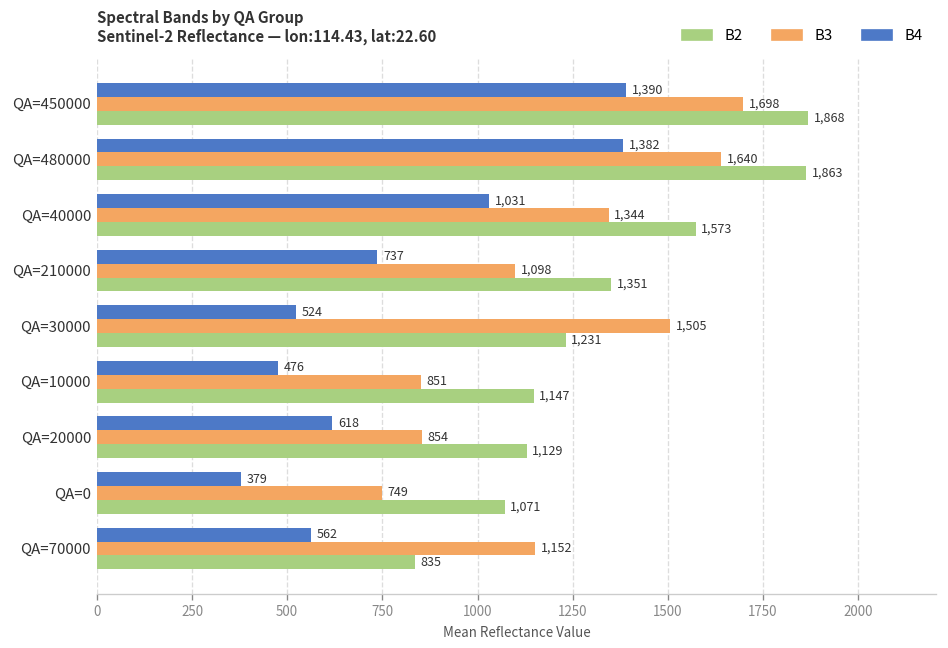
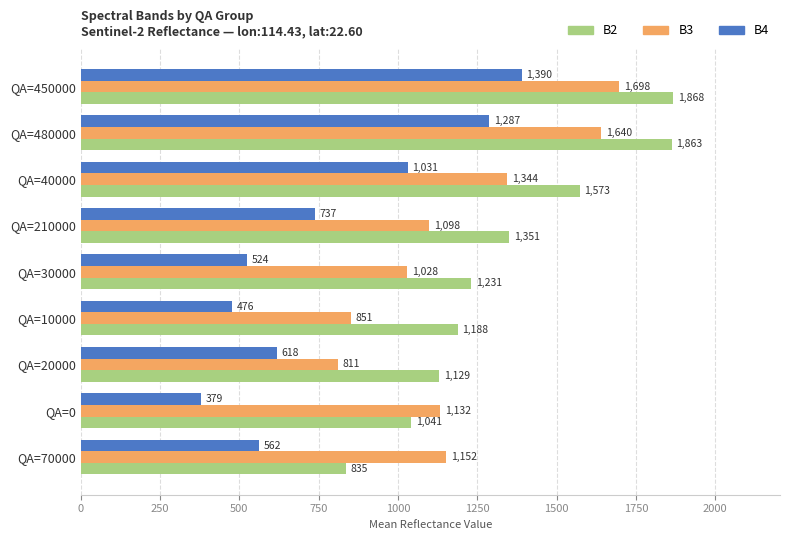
B4, QA=480000: 1,382 -> 1,287
B3, QA=30000: 1,505 -> 1,028
B2, QA=10000: 1,147 -> 1,188
B3, QA=20000: 854 -> 811
B3, QA=0: 749 -> 1,132
B2, QA=0: 1,071 -> 1,041
